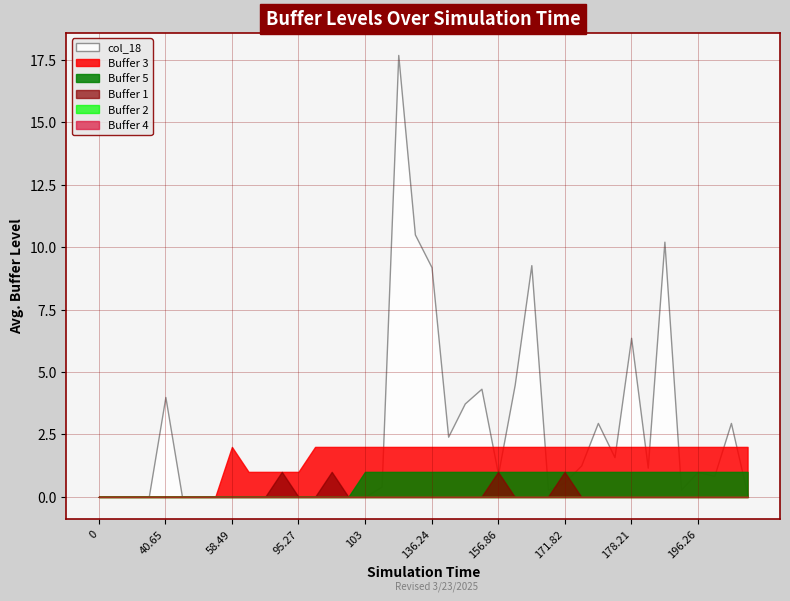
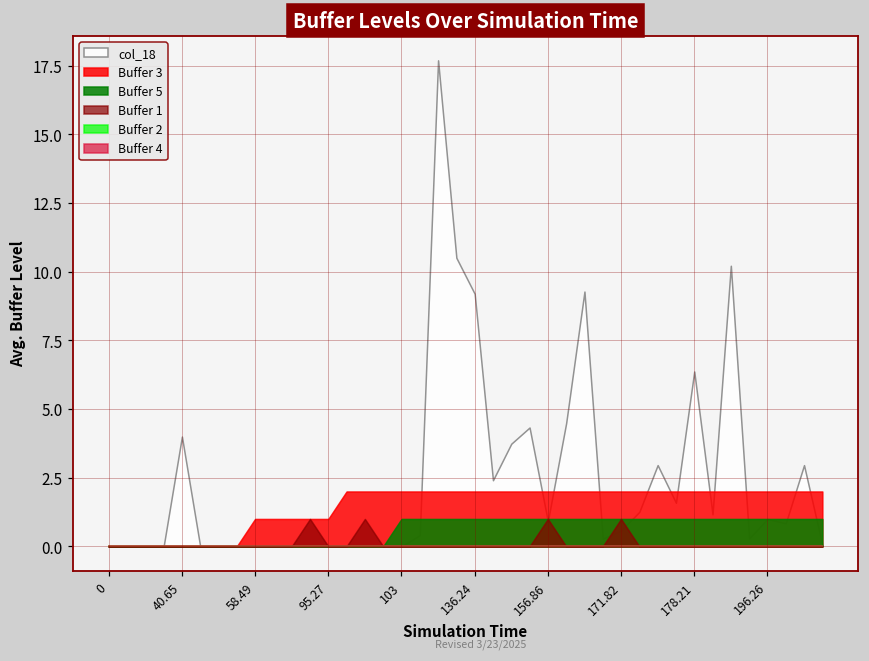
Buffer 3, 58.49: 2 -> 1
